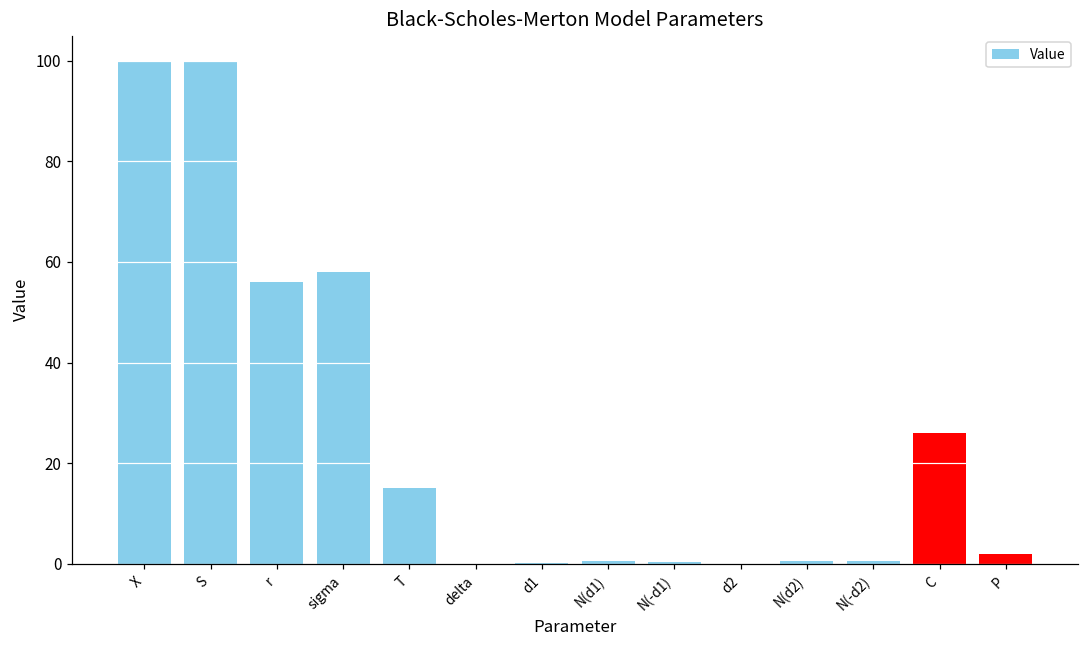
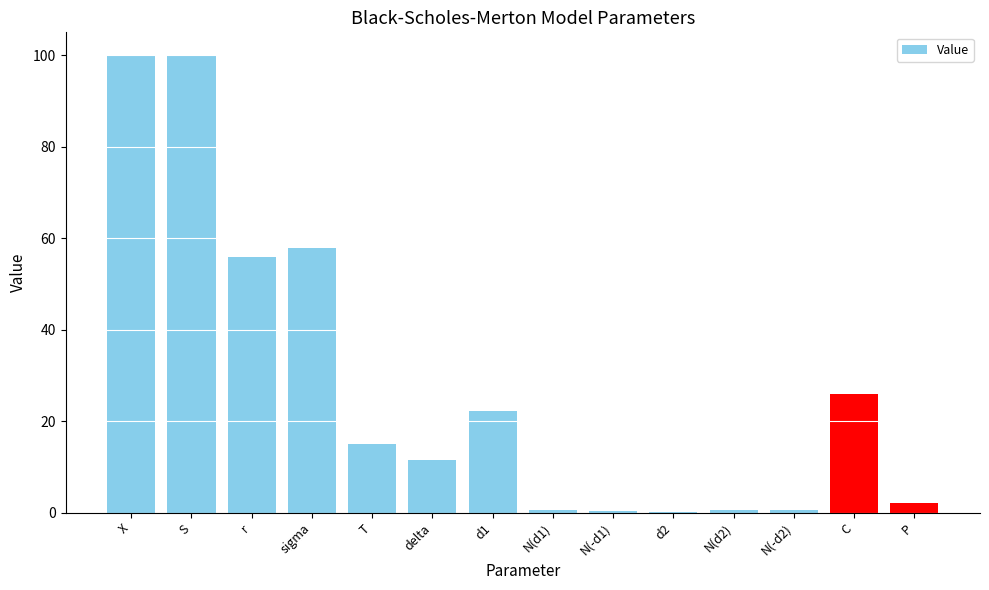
delta: 0 -> 11
d1: 0 -> 22
